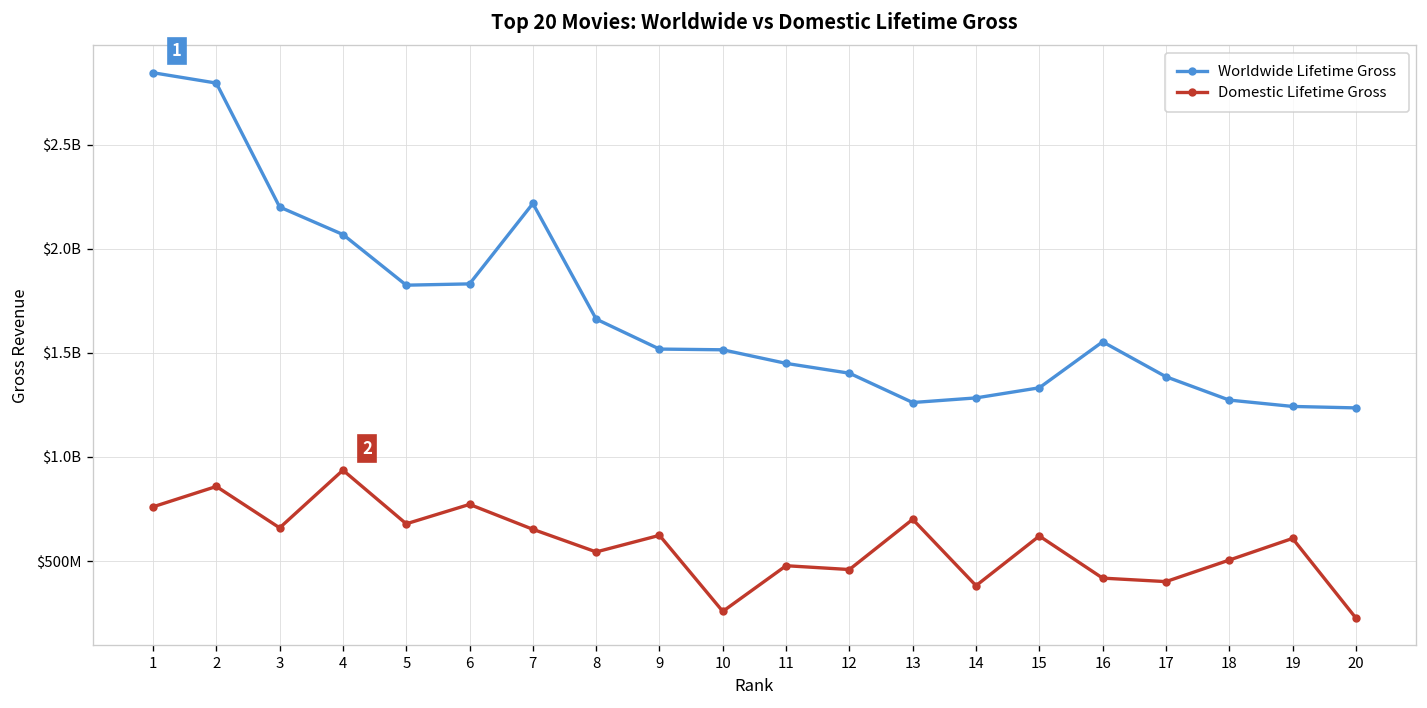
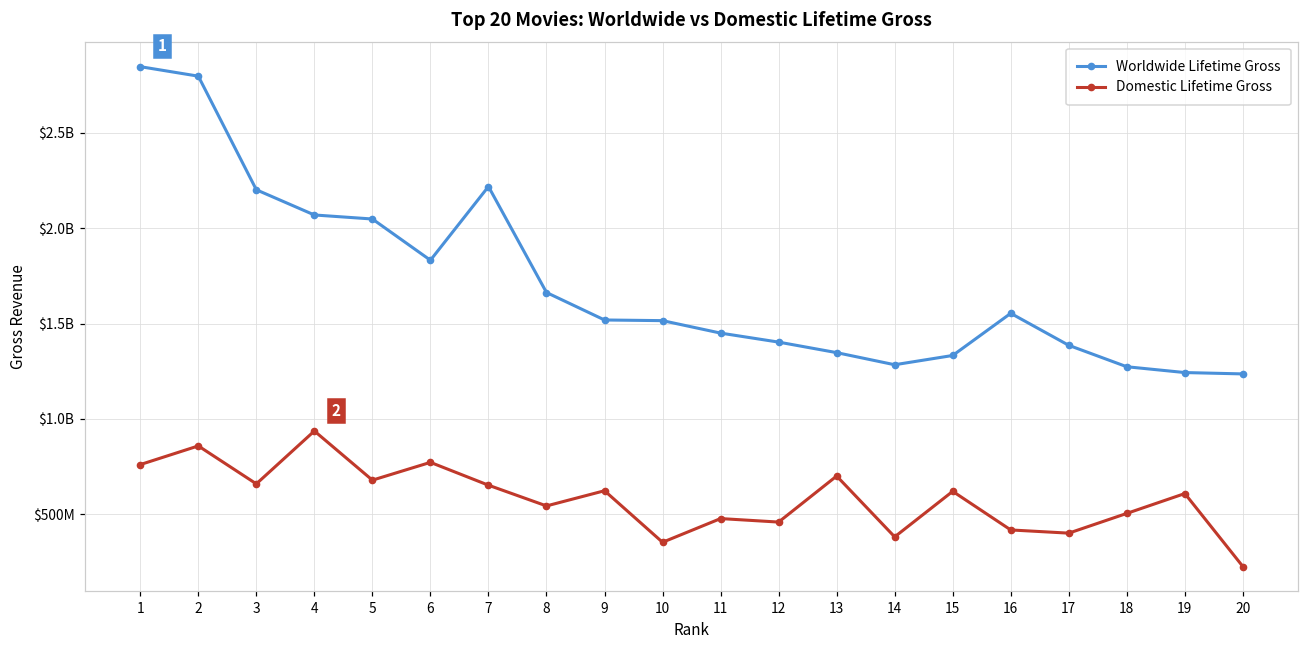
Worldwide Lifetime Gross, 5: $1830000000 -> $2050000000
Domestic Lifetime Gross, 10: $260000000 -> $350000000
Worldwide Lifetime Gross, 13: $1260000000 -> $1350000000
